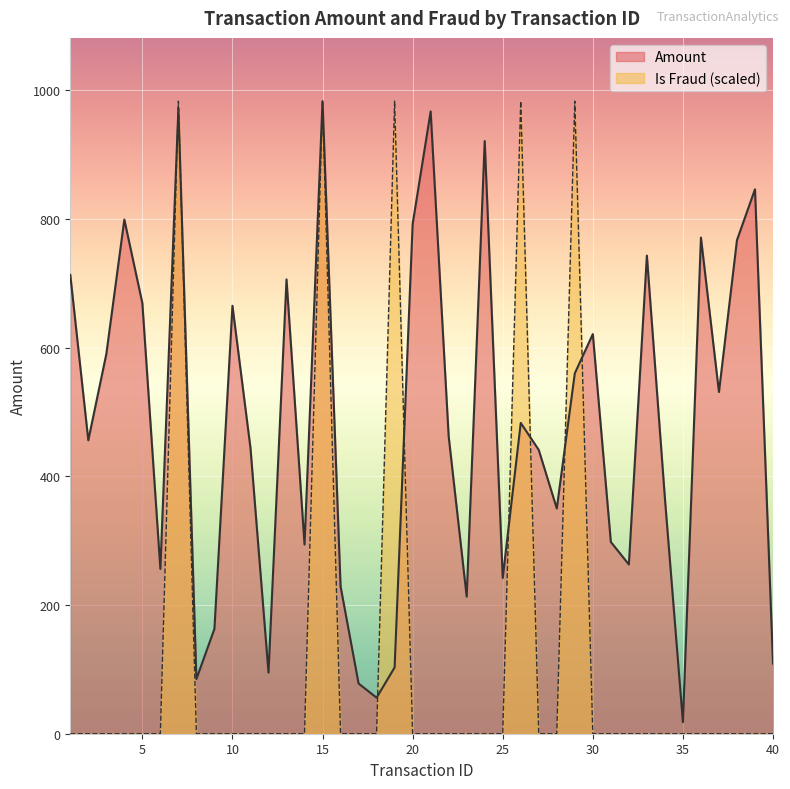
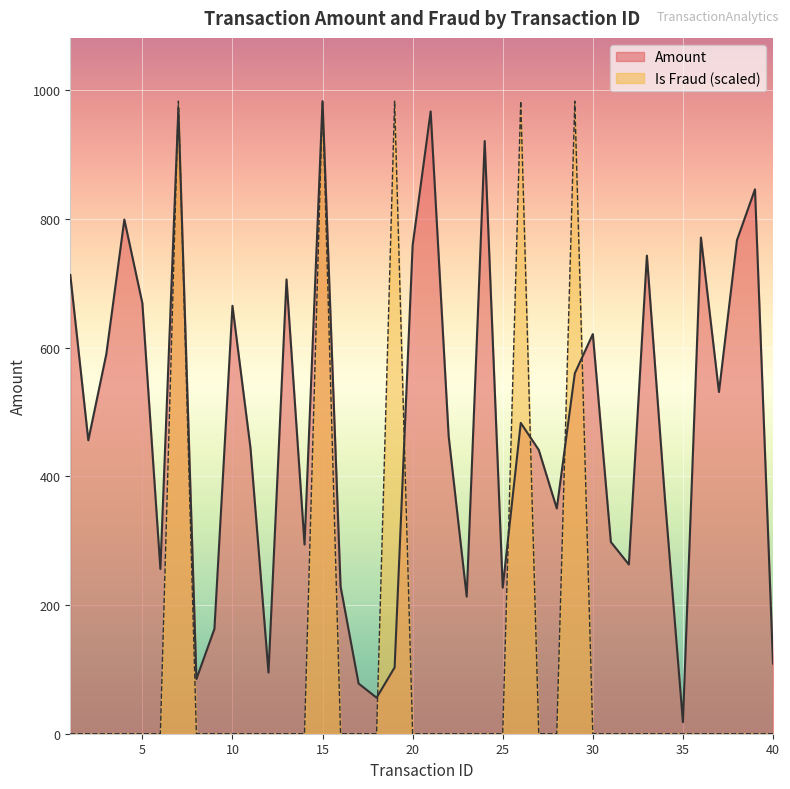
Amount, 20: 790 -> 760
Amount, 25: 240 -> 230
